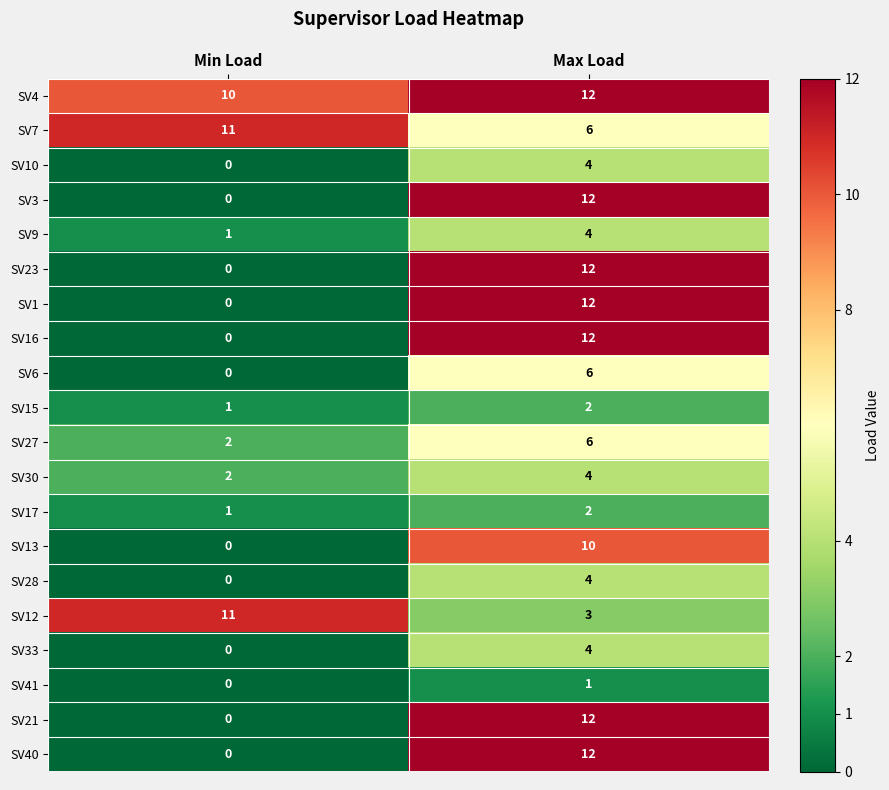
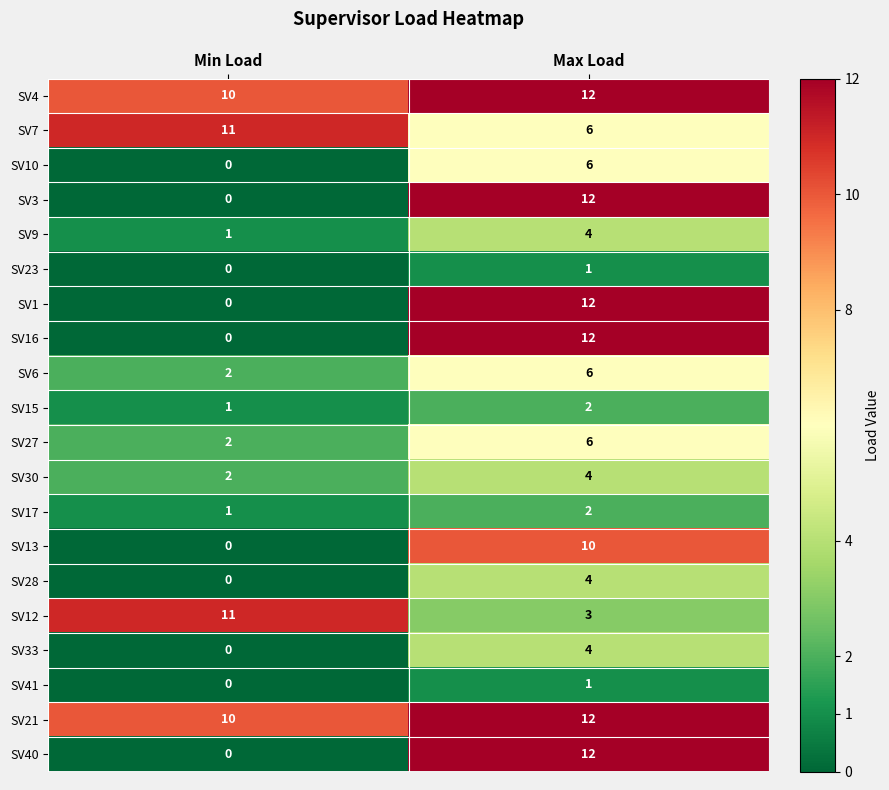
SV10, Max Load: 4 -> 6
SV23, Max Load: 12 -> 1
SV6, Min Load: 0 -> 2
SV21, Min Load: 0 -> 10
